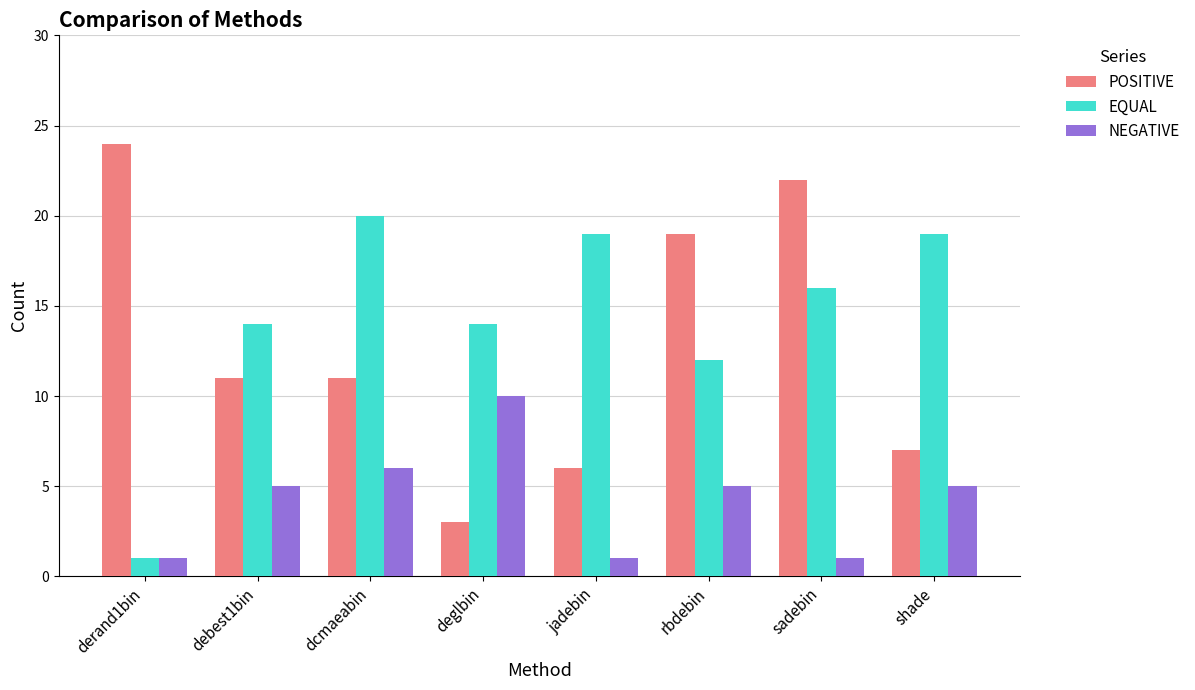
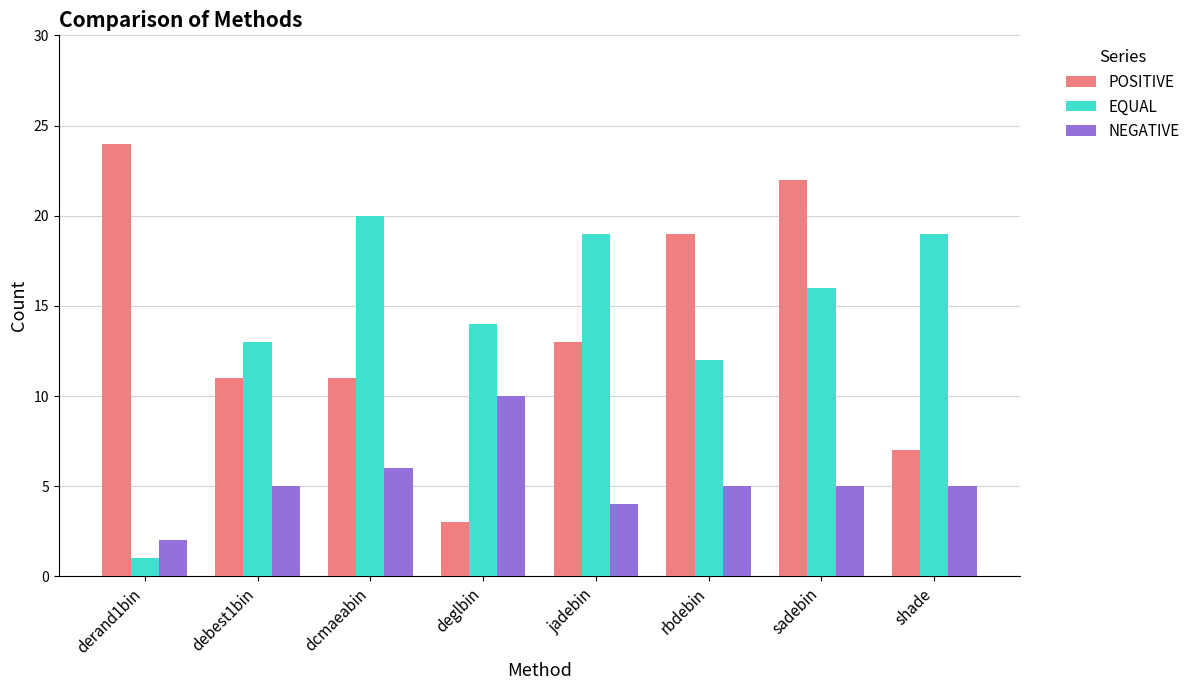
NEGATIVE, derand1bin: 1 -> 2
EQUAL, debest1bin: 14 -> 13
POSITIVE, jadebin: 6 -> 13
NEGATIVE, jadebin: 1 -> 4
NEGATIVE, sadebin: 1 -> 5
